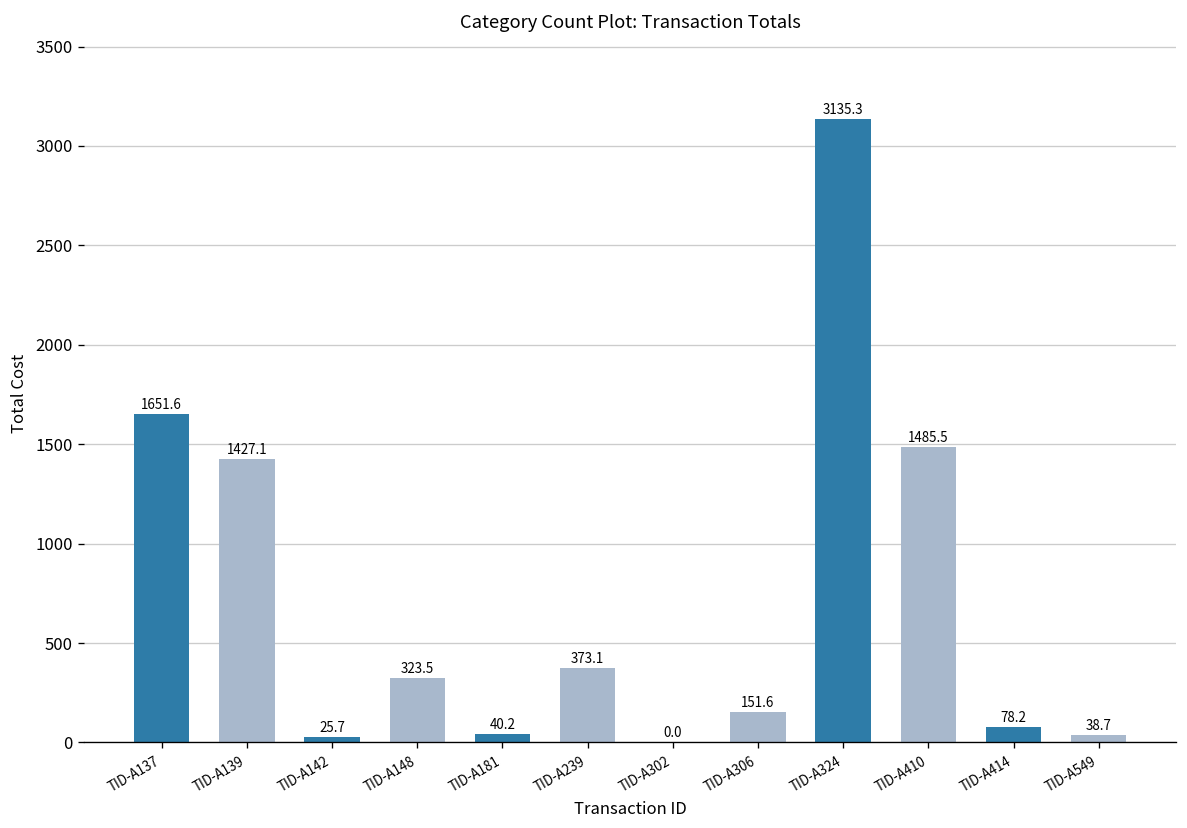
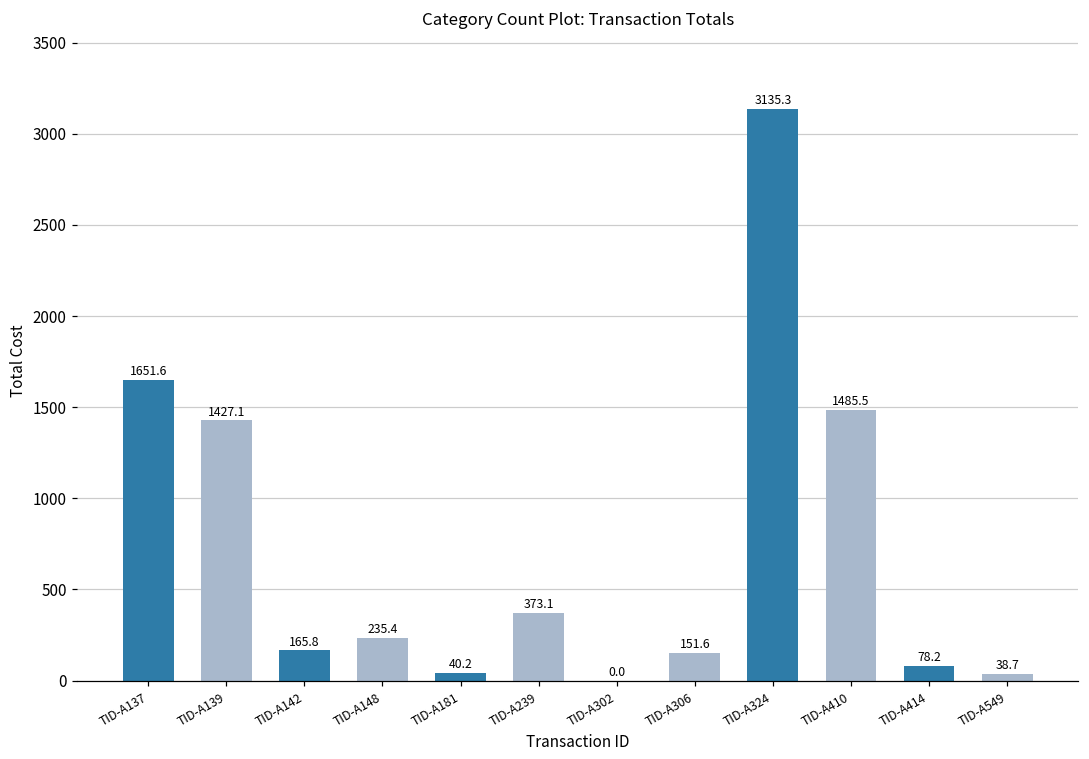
TID-A142: 25.7 -> 165.8
TID-A148: 323.5 -> 235.4
